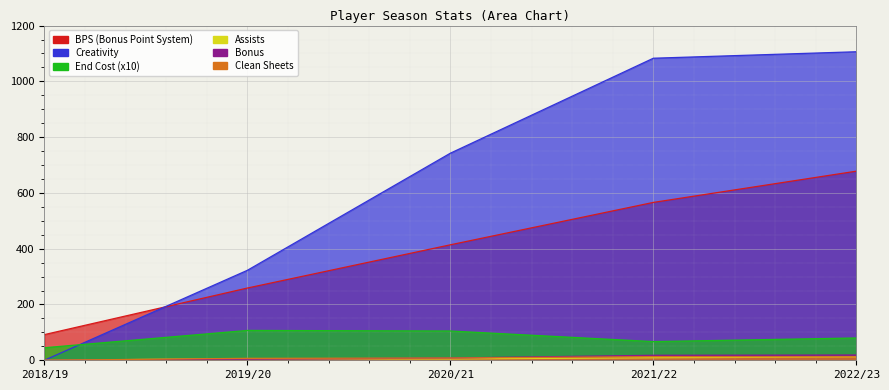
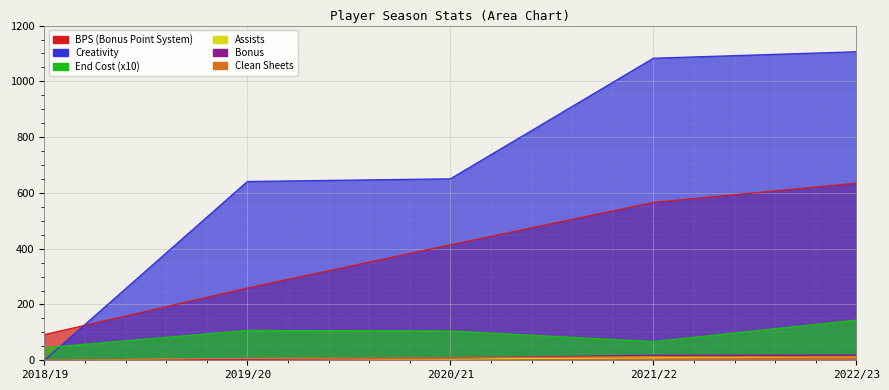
Creativity, 2019/20: 320 -> 640
Creativity, 2020/21: 740 -> 650
BPS (Bonus Point System), 2022/23: 680 -> 640
End Cost (x10), 2022/23: 80 -> 140
